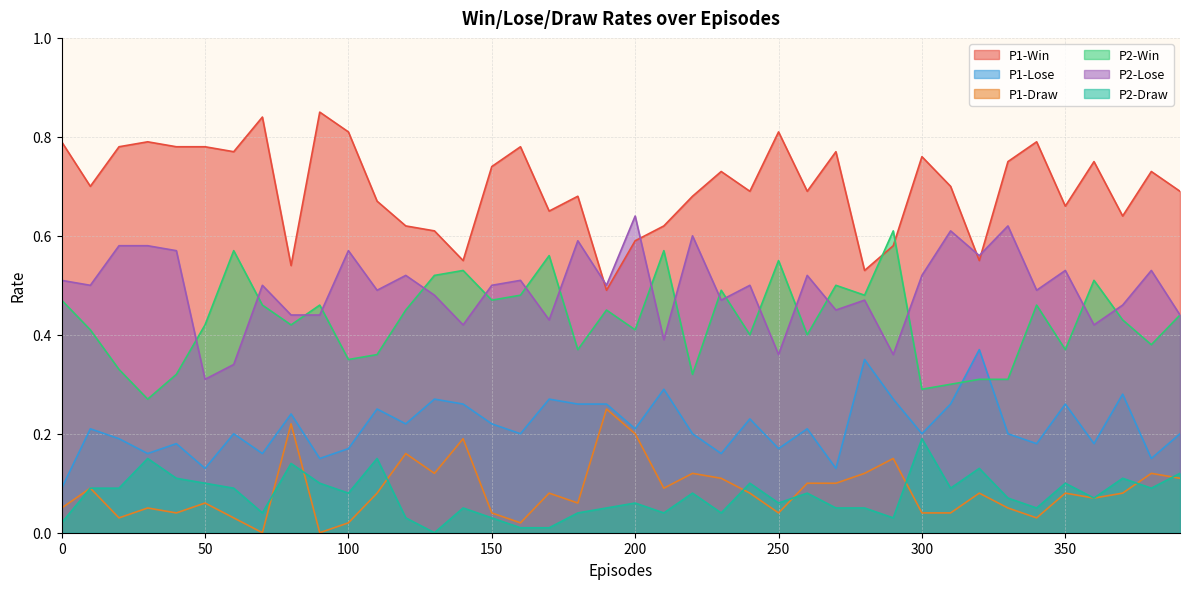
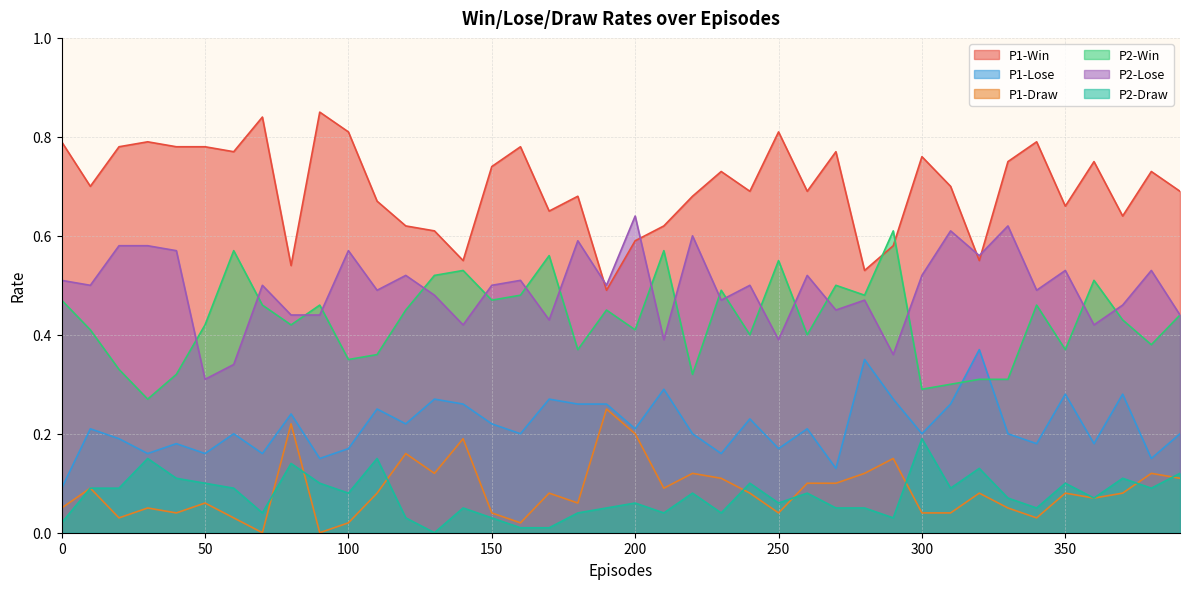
P1-Lose, 50: 0.13 -> 0.16
P2-Lose, 250: 0.36 -> 0.39
P1-Lose, 350: 0.26 -> 0.28
